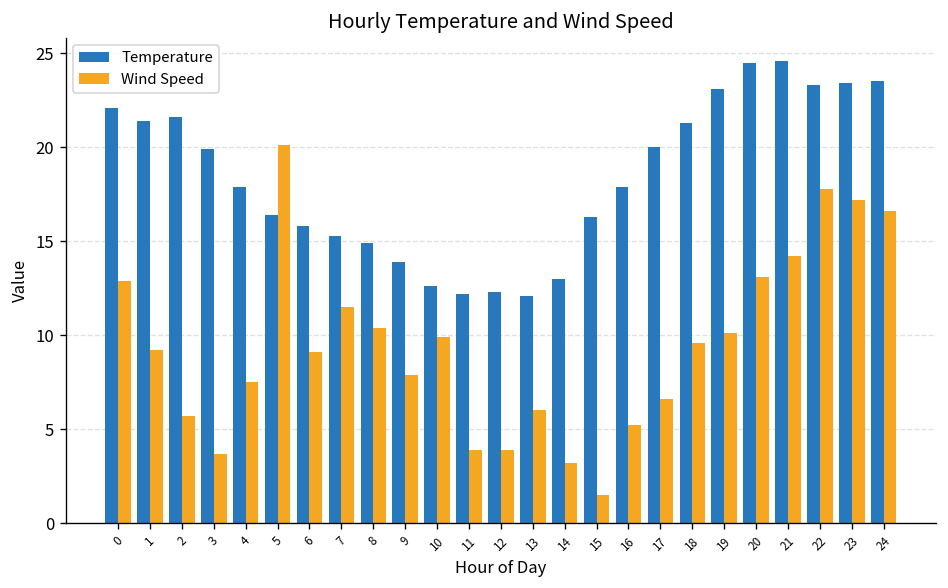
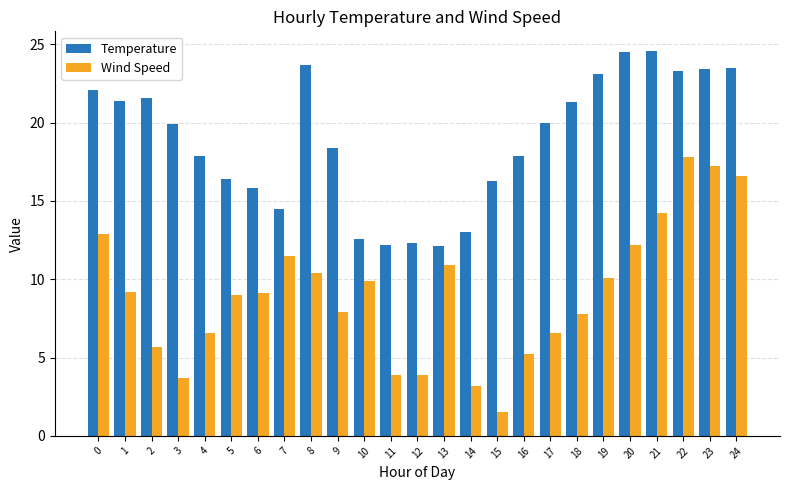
Wind Speed, 4: 7.5 -> 6.6
Wind Speed, 5: 20.1 -> 9.0
Temperature, 7: 15.3 -> 14.5
Temperature, 8: 14.9 -> 23.7
Temperature, 9: 13.9 -> 18.4
Wind Speed, 13: 6.0 -> 10.9
Wind Speed, 18: 9.6 -> 7.8
Wind Speed, 20: 13.1 -> 12.2
